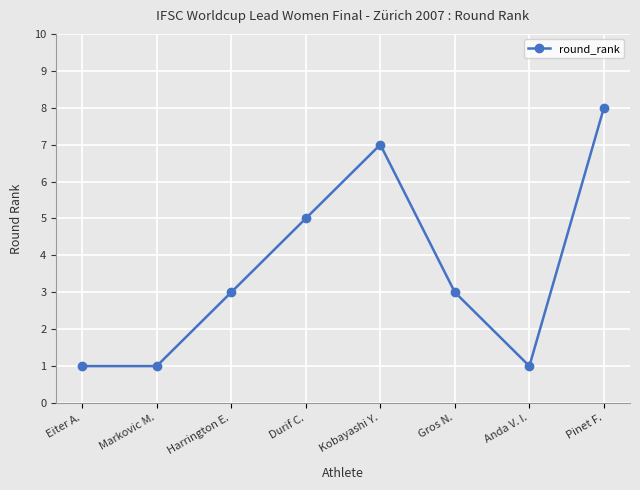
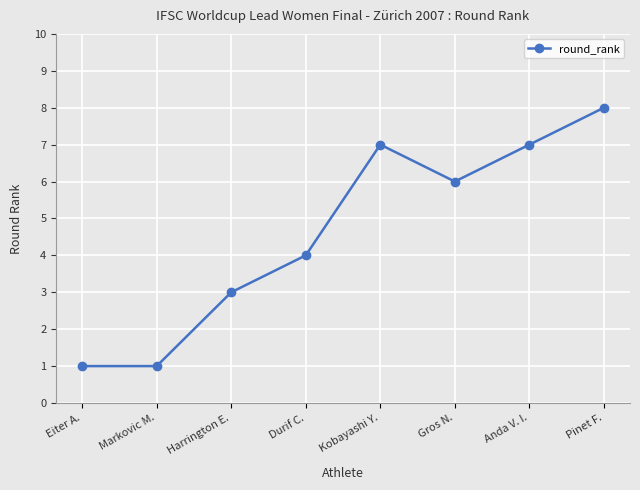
Durif C.: 5 -> 4
Gros N.: 3 -> 6
Anda V. I.: 1 -> 7
